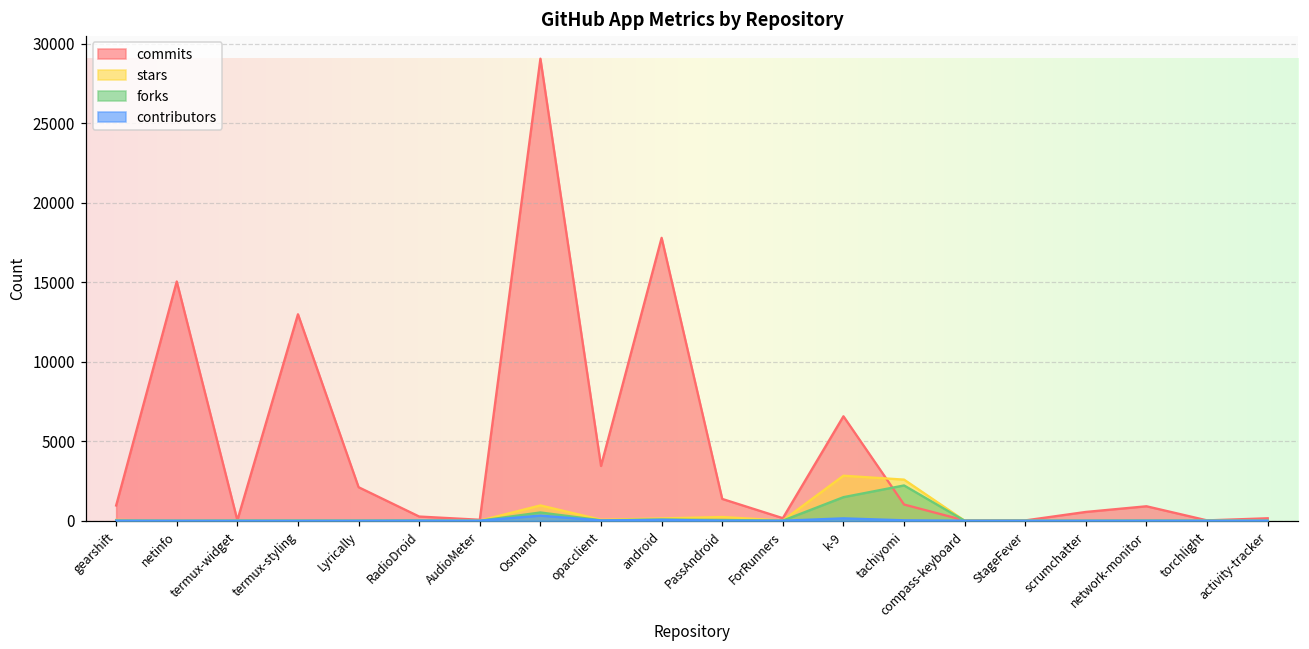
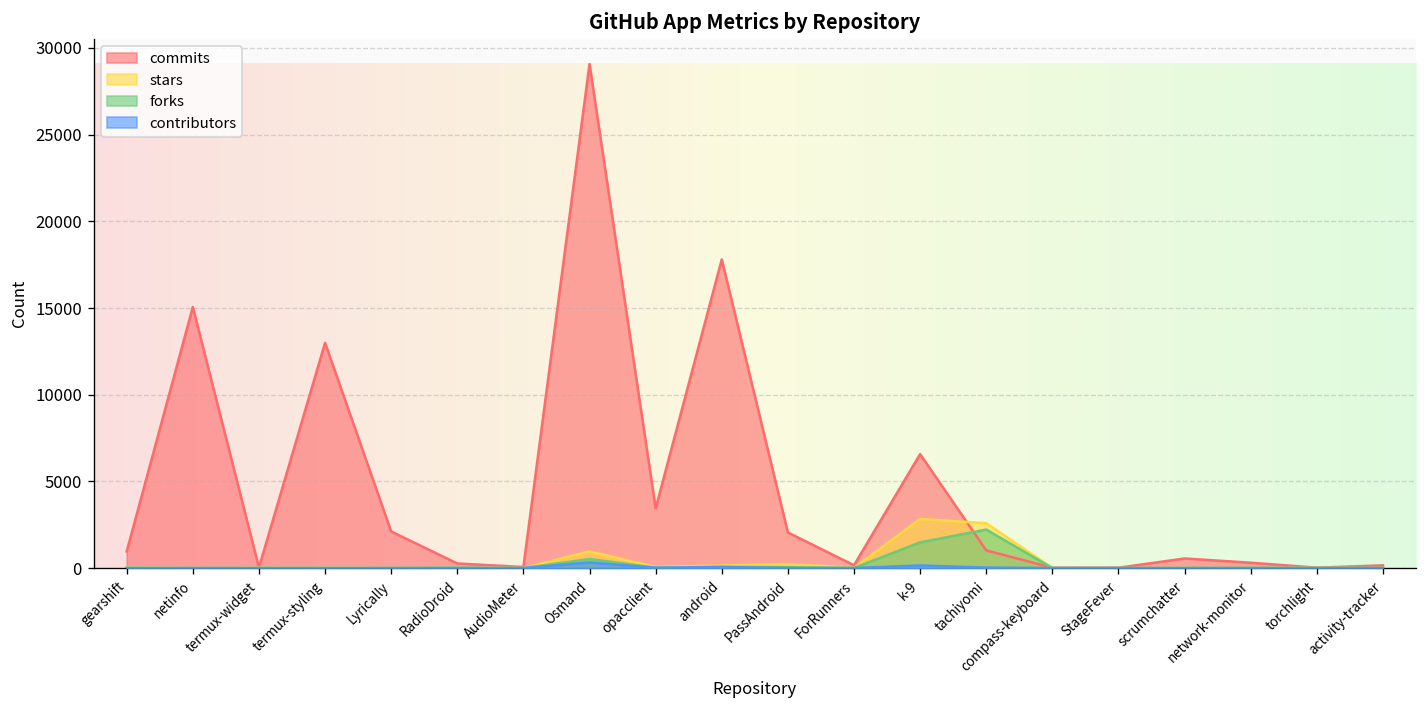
commits, PassAndroid: 1400 -> 2100
commits, network-monitor: 900 -> 300
